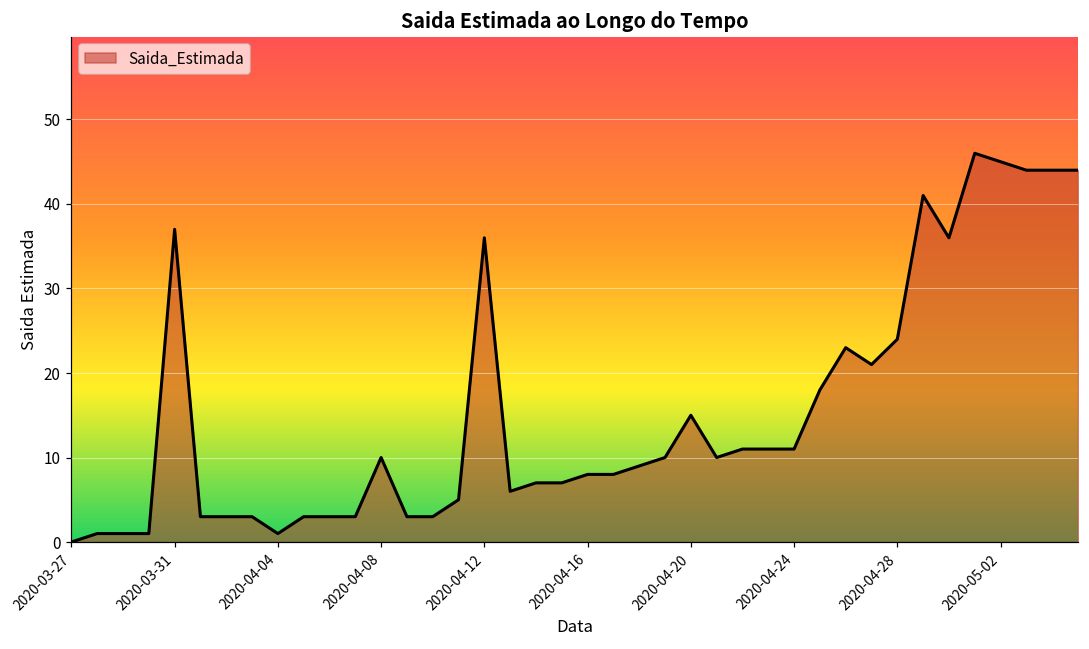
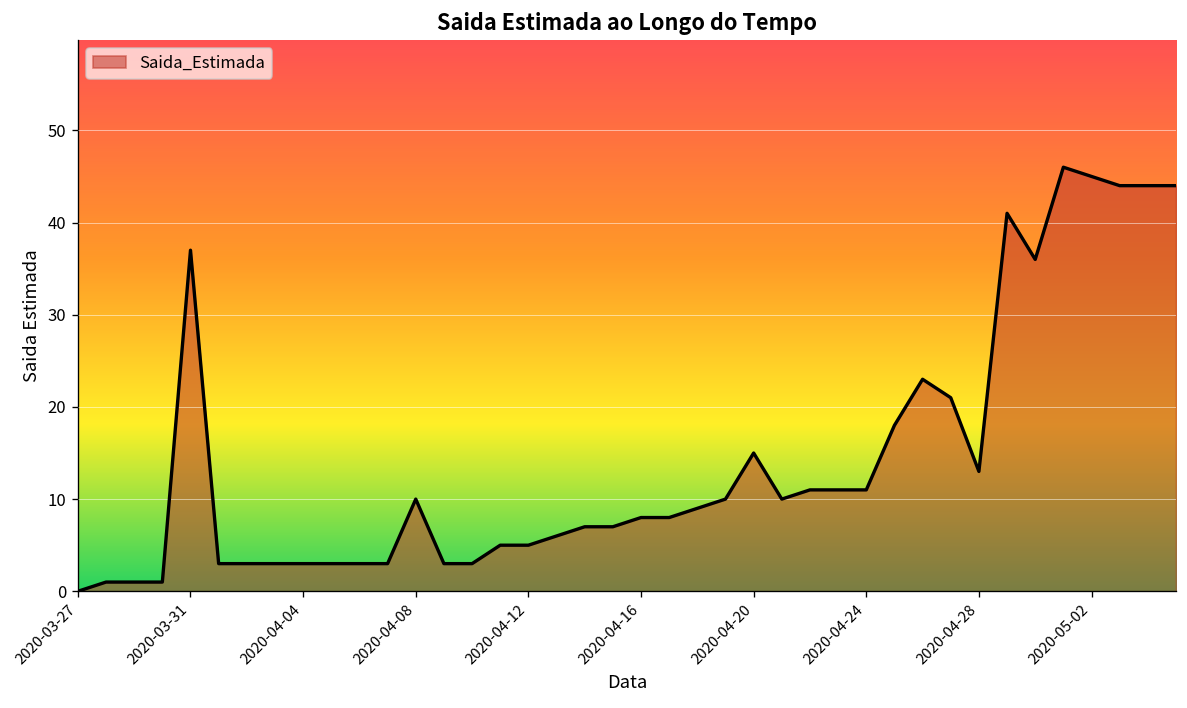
2020-04-04: 1 -> 3
2020-04-12: 36 -> 5
2020-04-28: 24 -> 13
